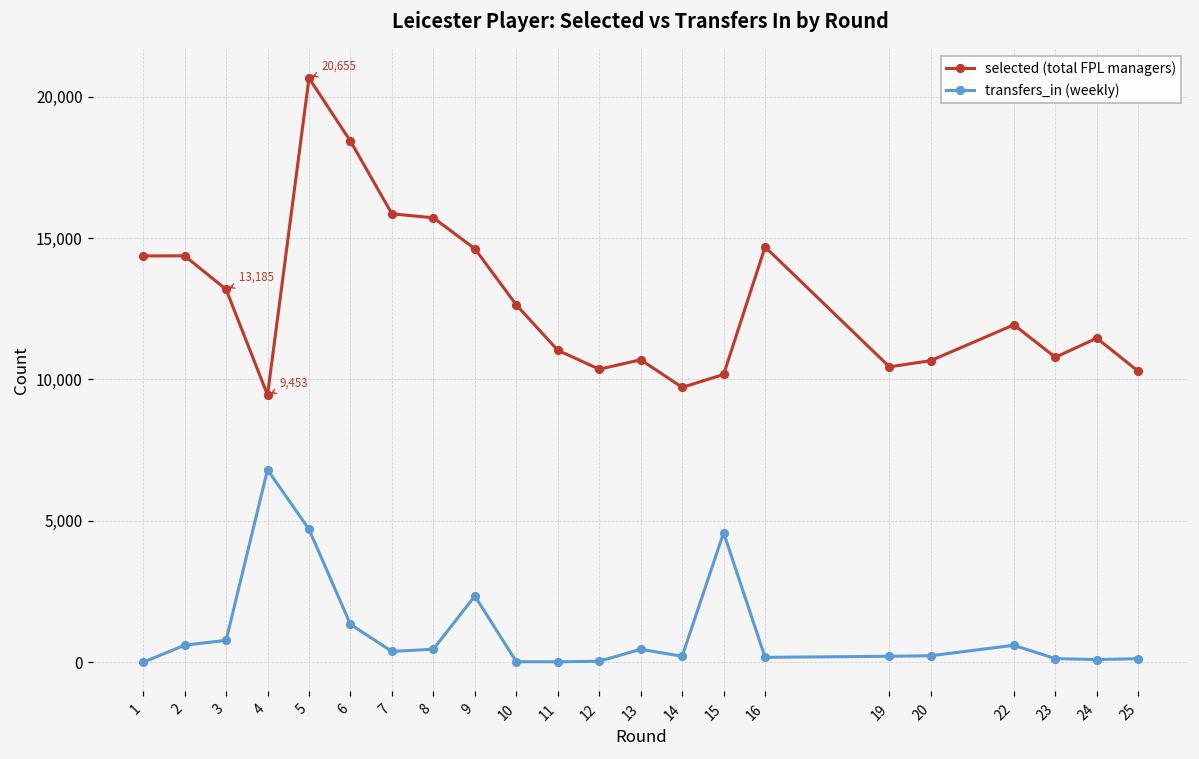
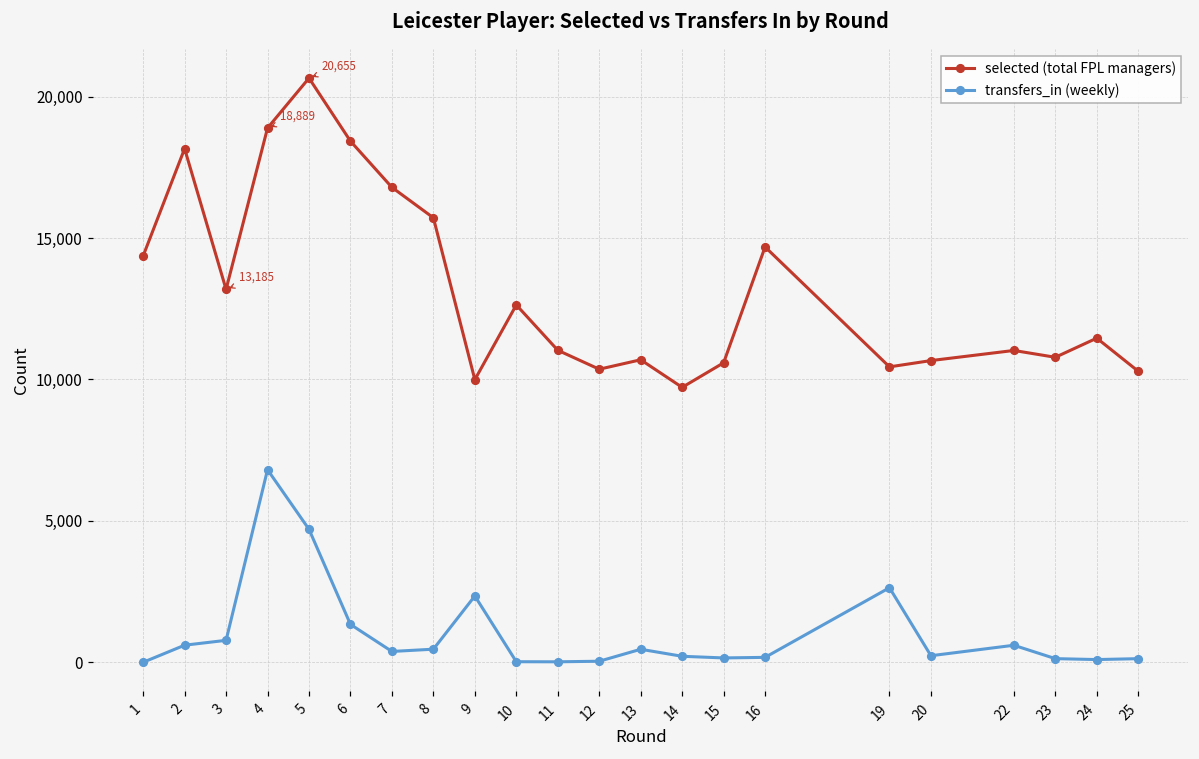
selected (total FPL managers), 2: 14,400 -> 18,200
selected (total FPL managers), 4: 9,453 -> 18,889
selected (total FPL managers), 7: 15,900 -> 16,800
selected (total FPL managers), 9: 14,600 -> 10,000
selected (total FPL managers), 15: 10,200 -> 10,600
transfers_in (weekly), 15: 4,600 -> 200
transfers_in (weekly), 19: 200 -> 2,600
selected (total FPL managers), 22: 11,900 -> 11,000
